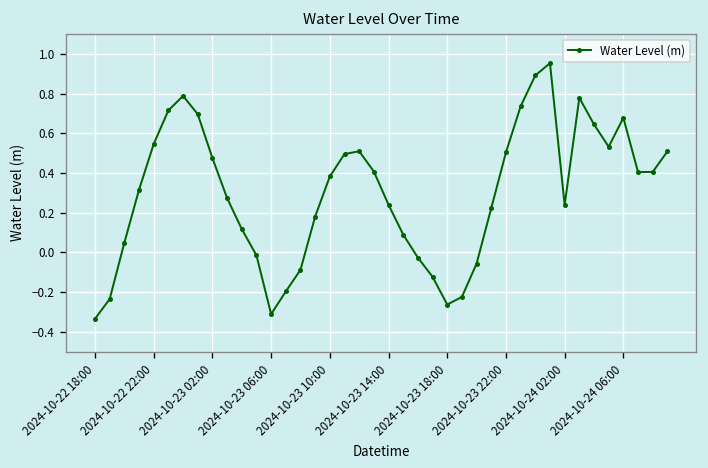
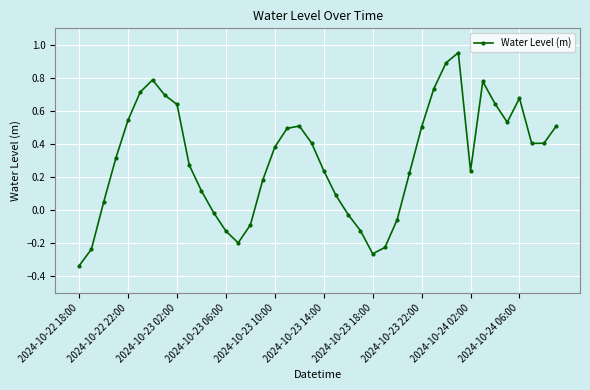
2024-10-23 02:00: 0.48 -> 0.64
2024-10-23 06:00: -0.31 -> -0.13
